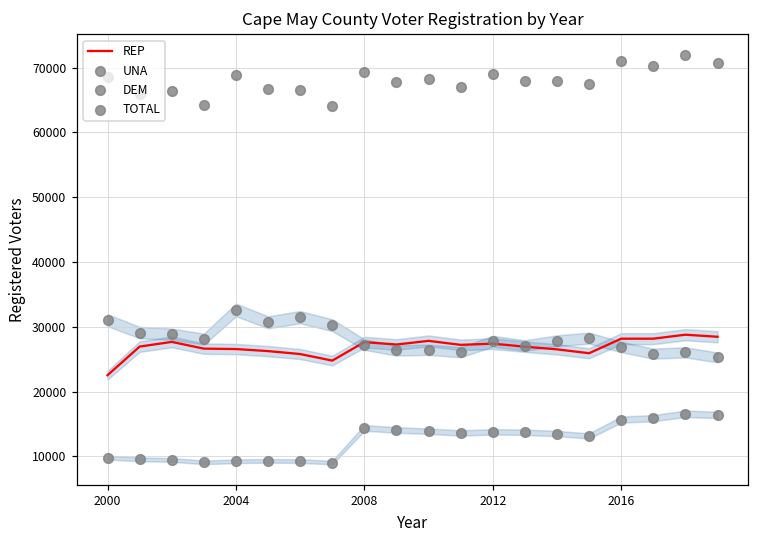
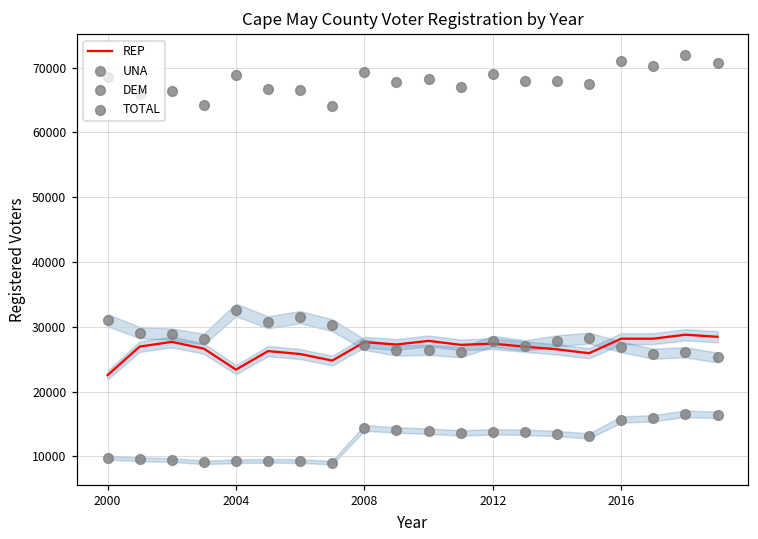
REP, 2004: 27000 -> 23000
